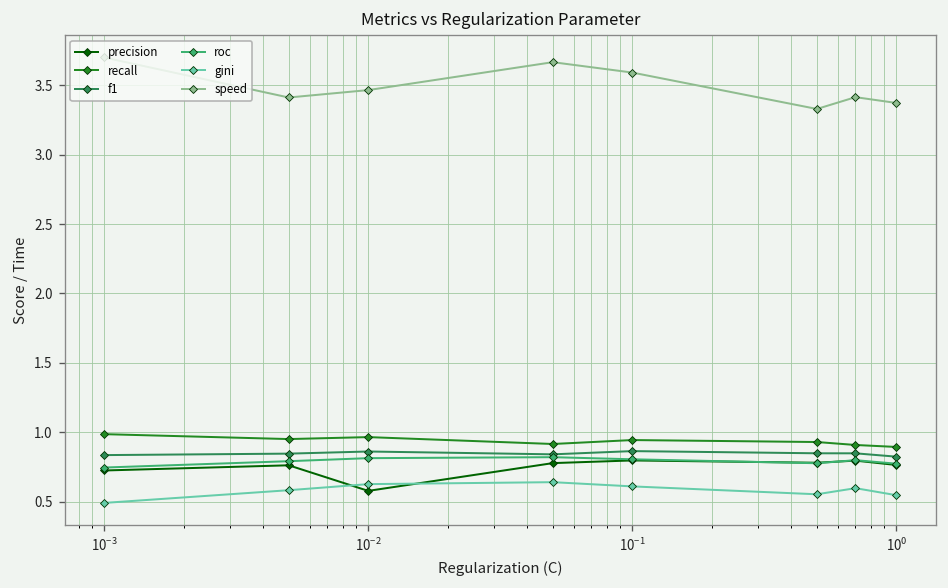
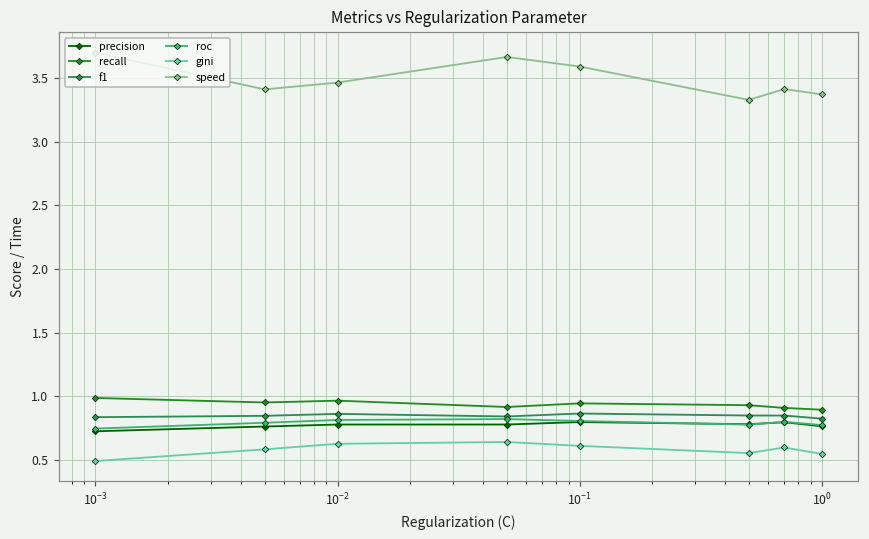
precision, 10^-2: 0.58 -> 0.78
